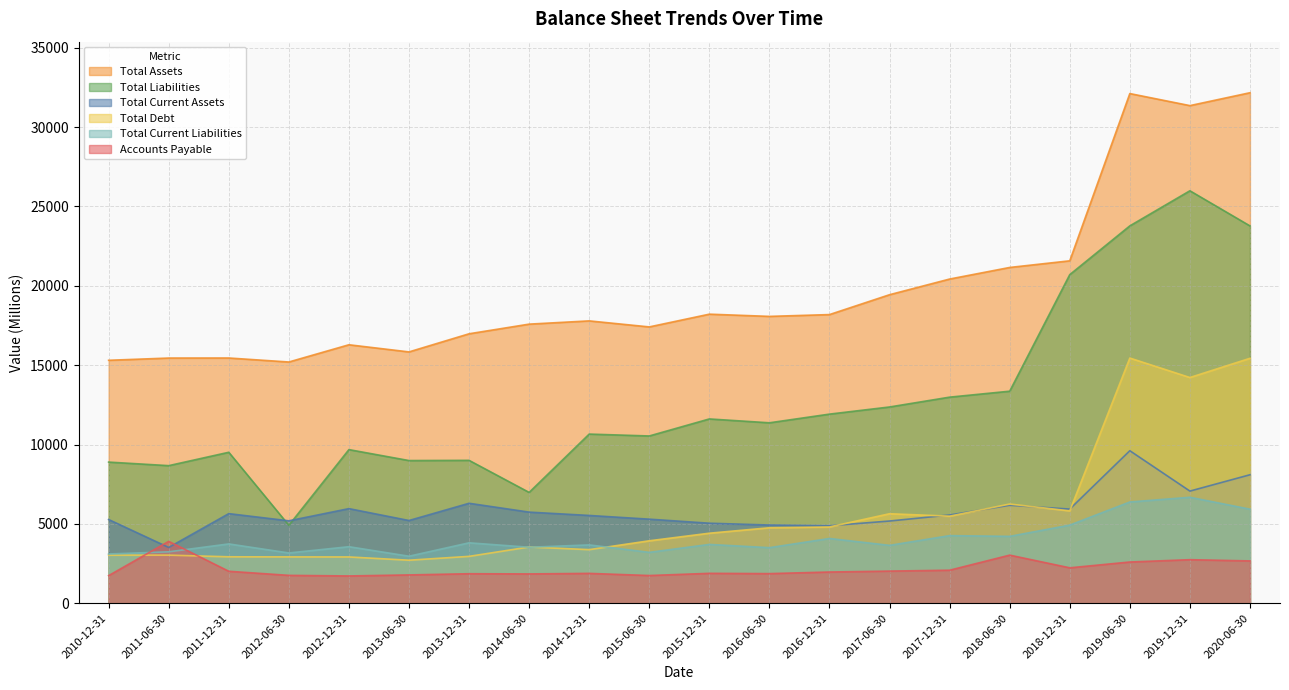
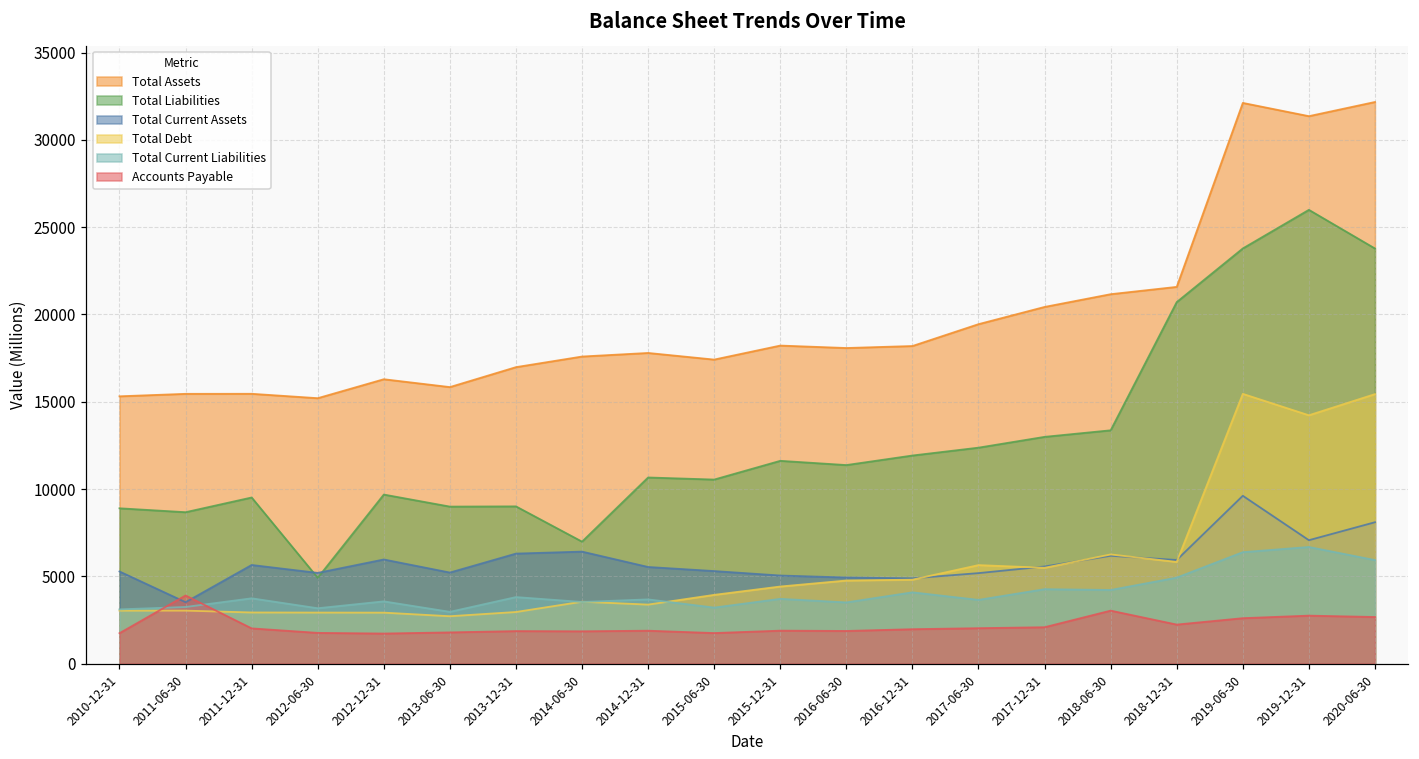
Total Current Assets, 2014-06-30: 5700 -> 6400
